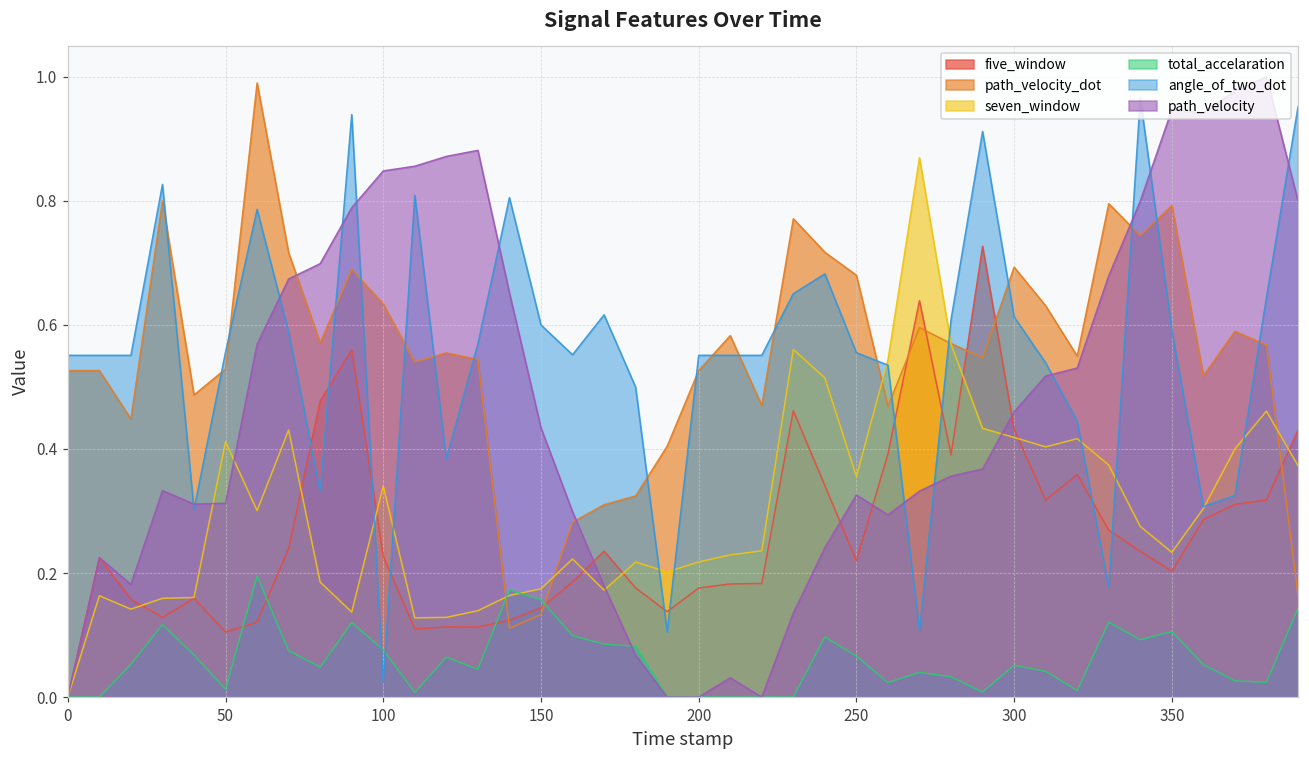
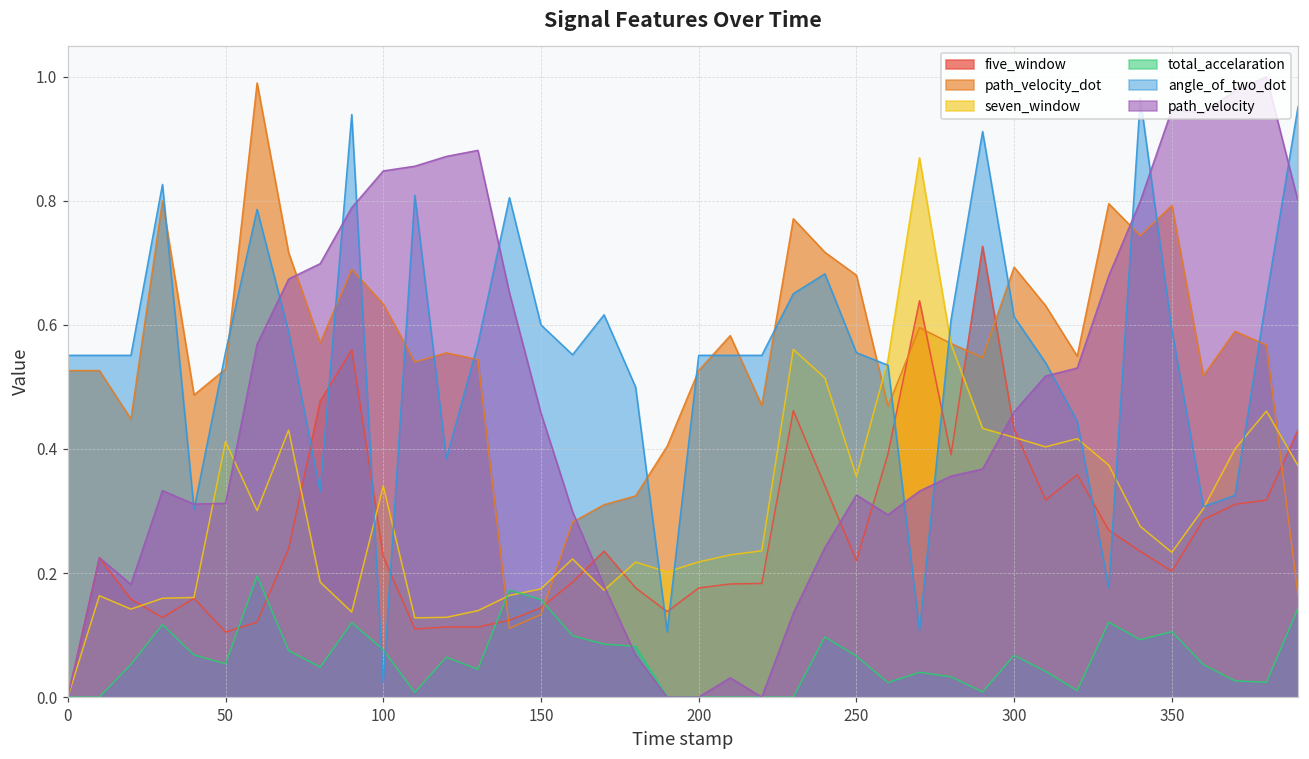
total_accelaration, 50: 0.01 -> 0.05
path_velocity, 150: 0.43 -> 0.46
total_accelaration, 300: 0.05 -> 0.07
